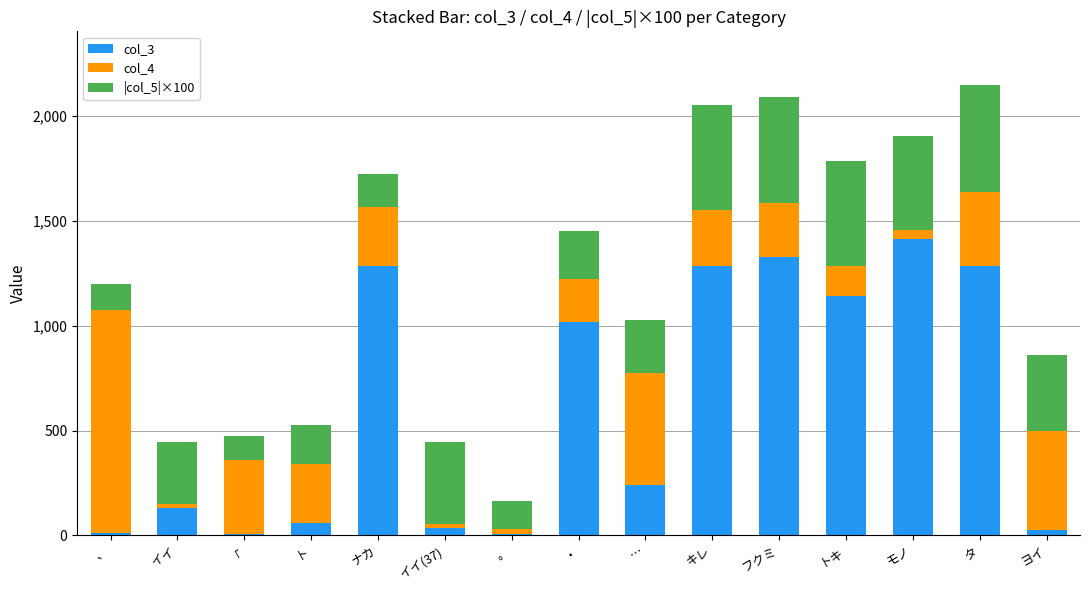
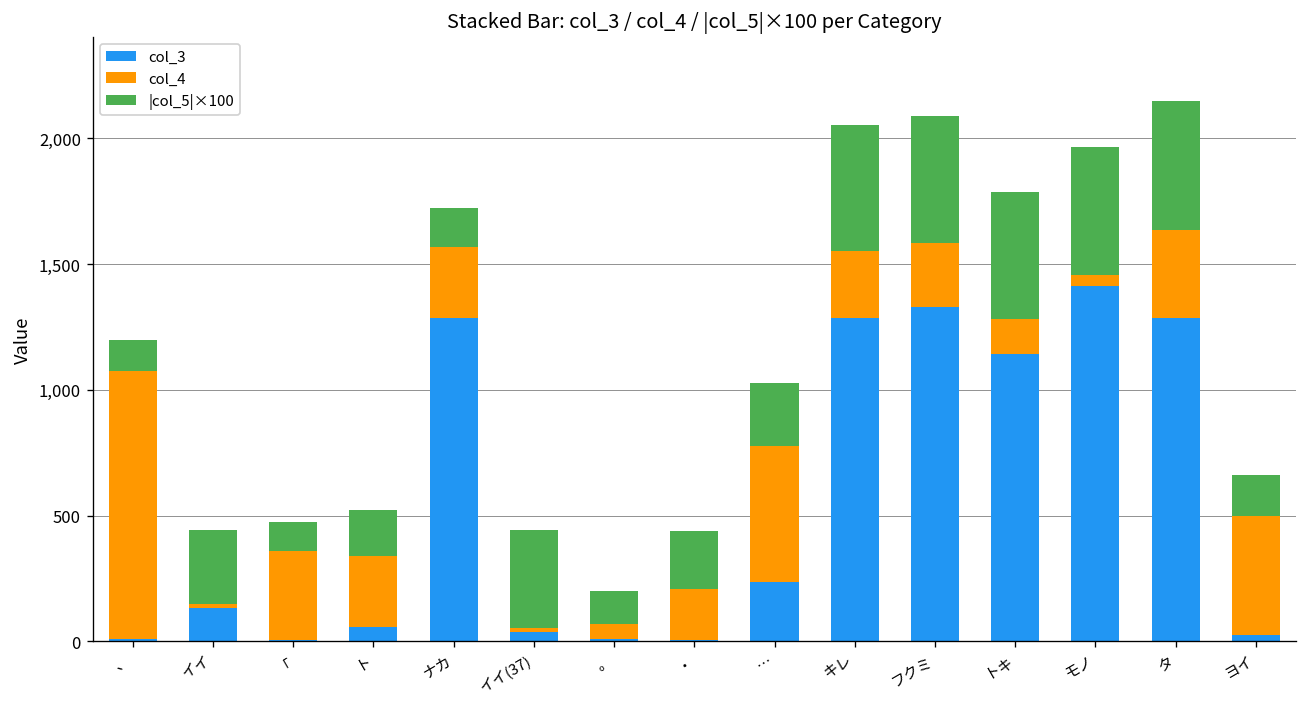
col_4, 。: 20 -> 60
col_3, ・: 1,020 -> 10
|col_5|×100, モノ: 450 -> 510
|col_5|×100, ヨイ: 360 -> 160
